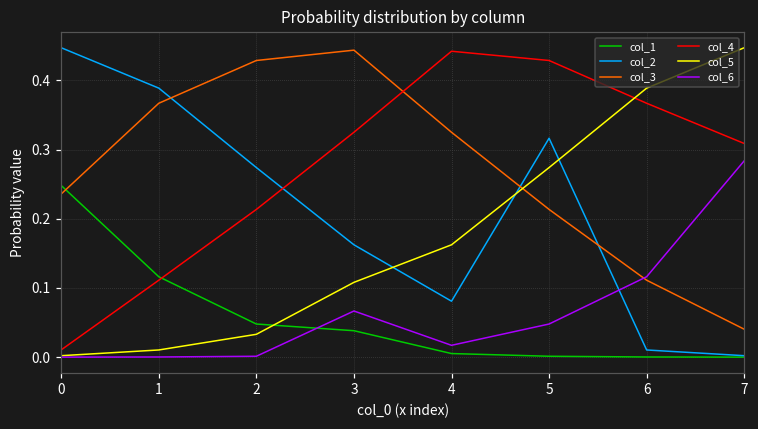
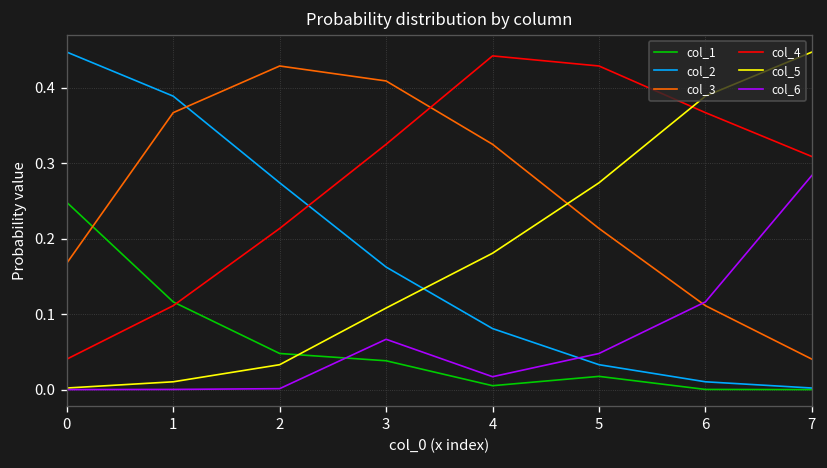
col_3, 0: 0.24 -> 0.17
col_4, 0: 0.01 -> 0.04
col_3, 3: 0.44 -> 0.41
col_5, 4: 0.16 -> 0.18
col_1, 5: 0.00 -> 0.02
col_2, 5: 0.32 -> 0.03
